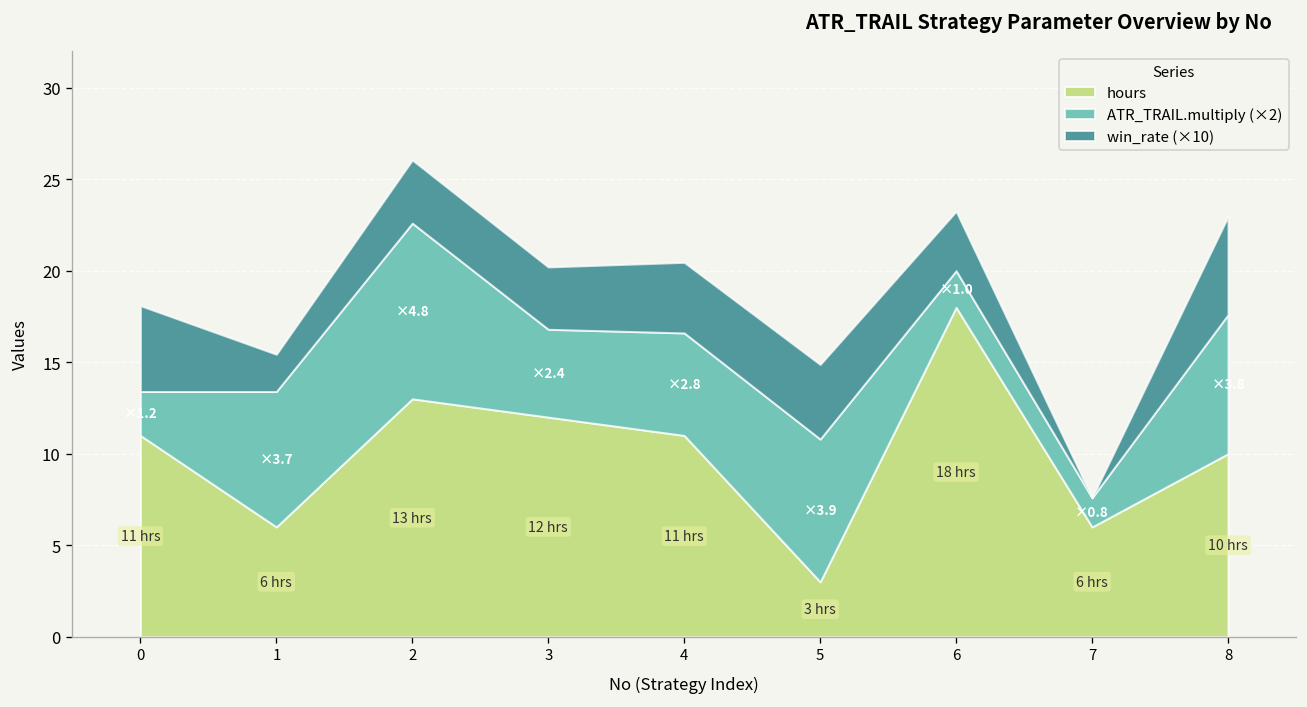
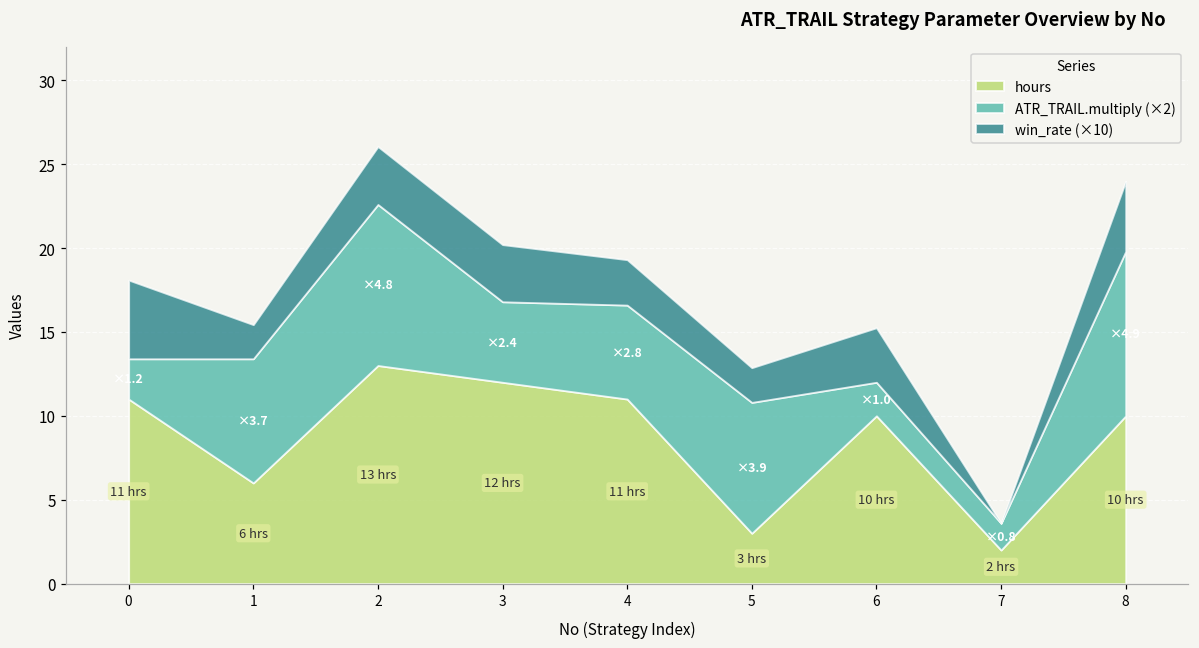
win_rate (×10), 4: 3.9 -> 2.7
win_rate (×10), 5: 4.1 -> 2.1
hours, 6: 18 -> 10
hours, 7: 6 -> 2
ATR_TRAIL.multiply (×2), 8: 7.6 -> 9.8
win_rate (×10), 8: 5.4 -> 4.2
